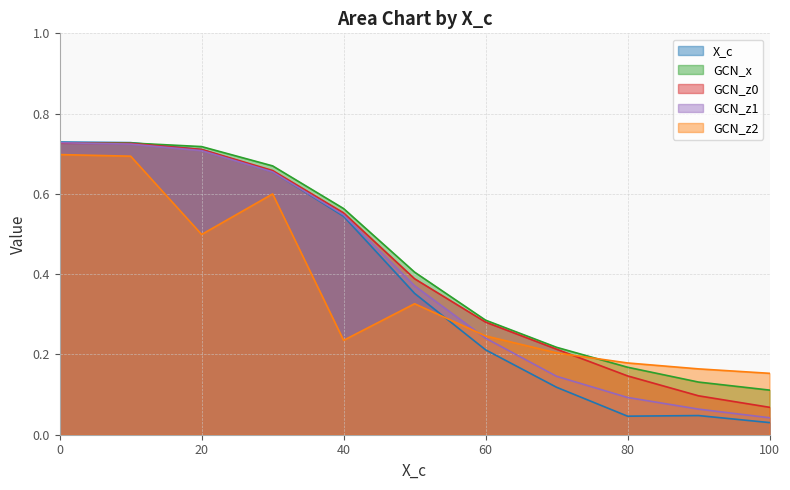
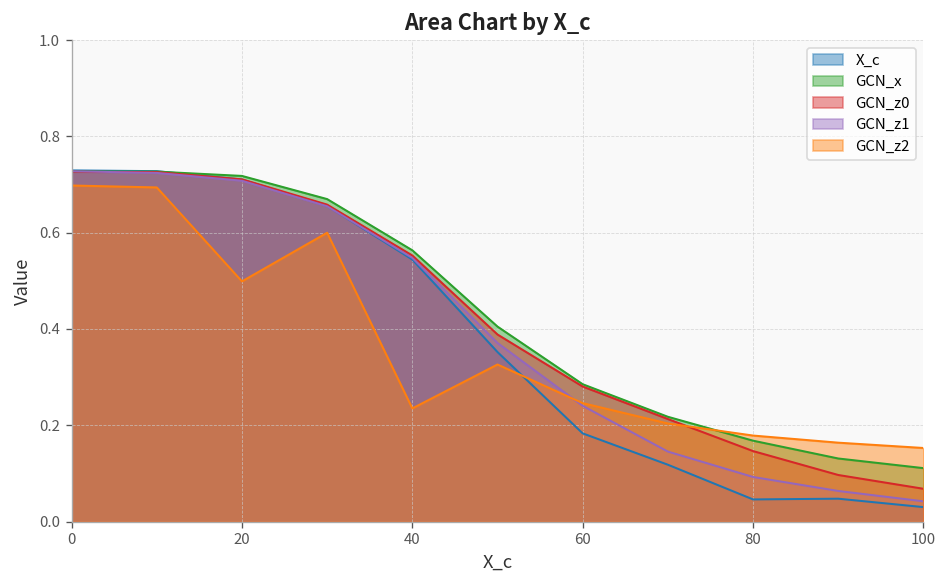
X_c, 60: 0.21 -> 0.18
